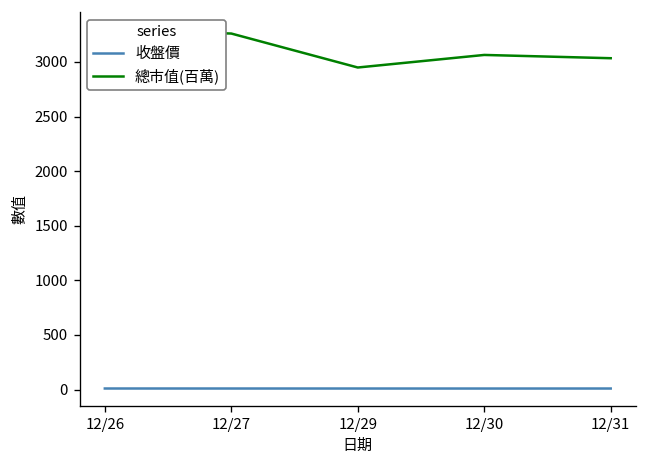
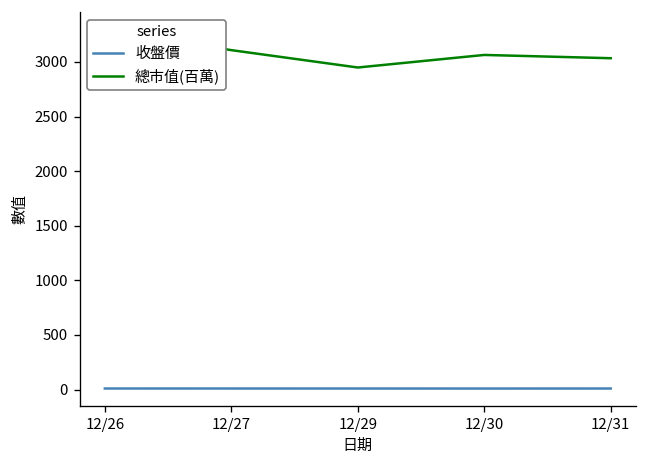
總市值(百萬), 12/27: 3300 -> 3100
